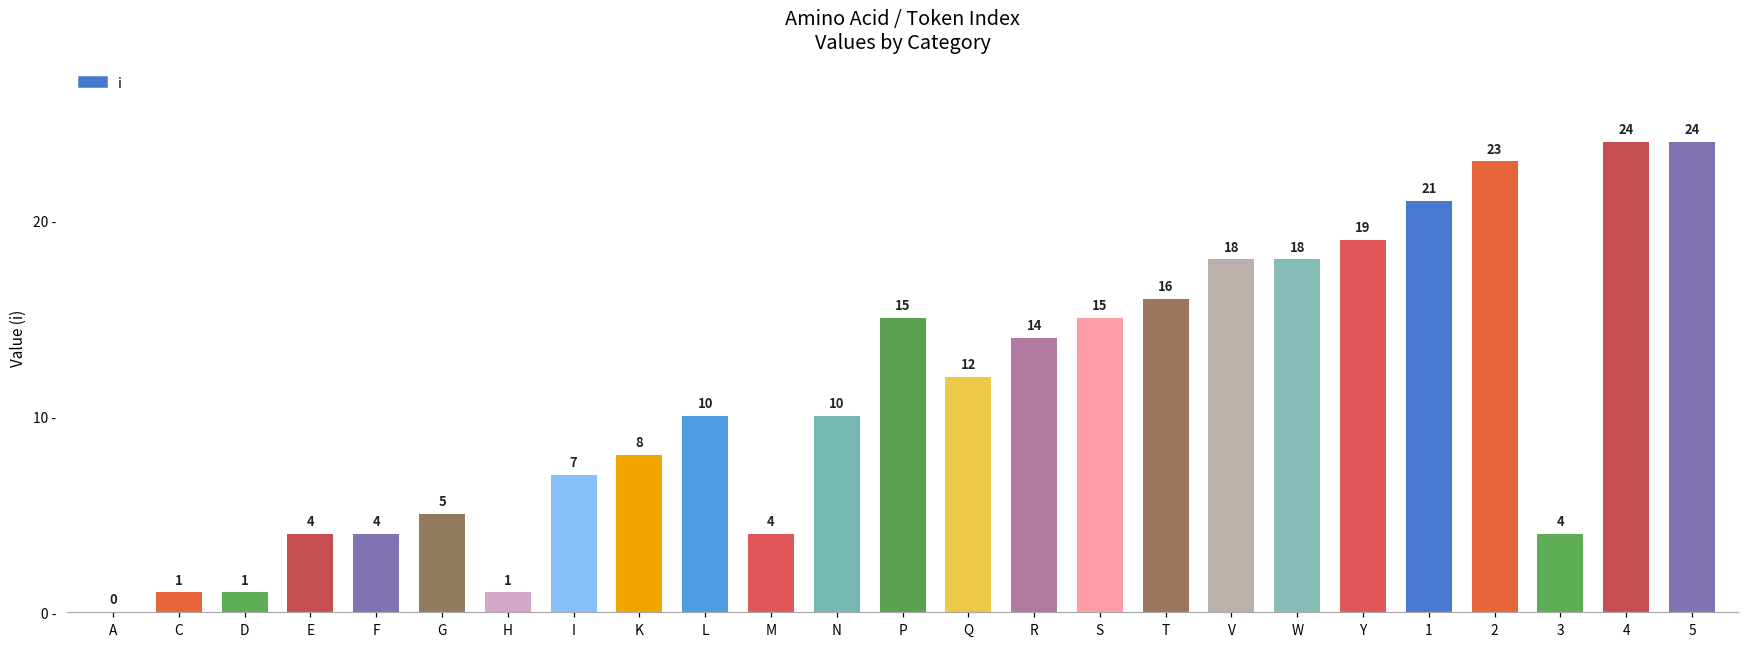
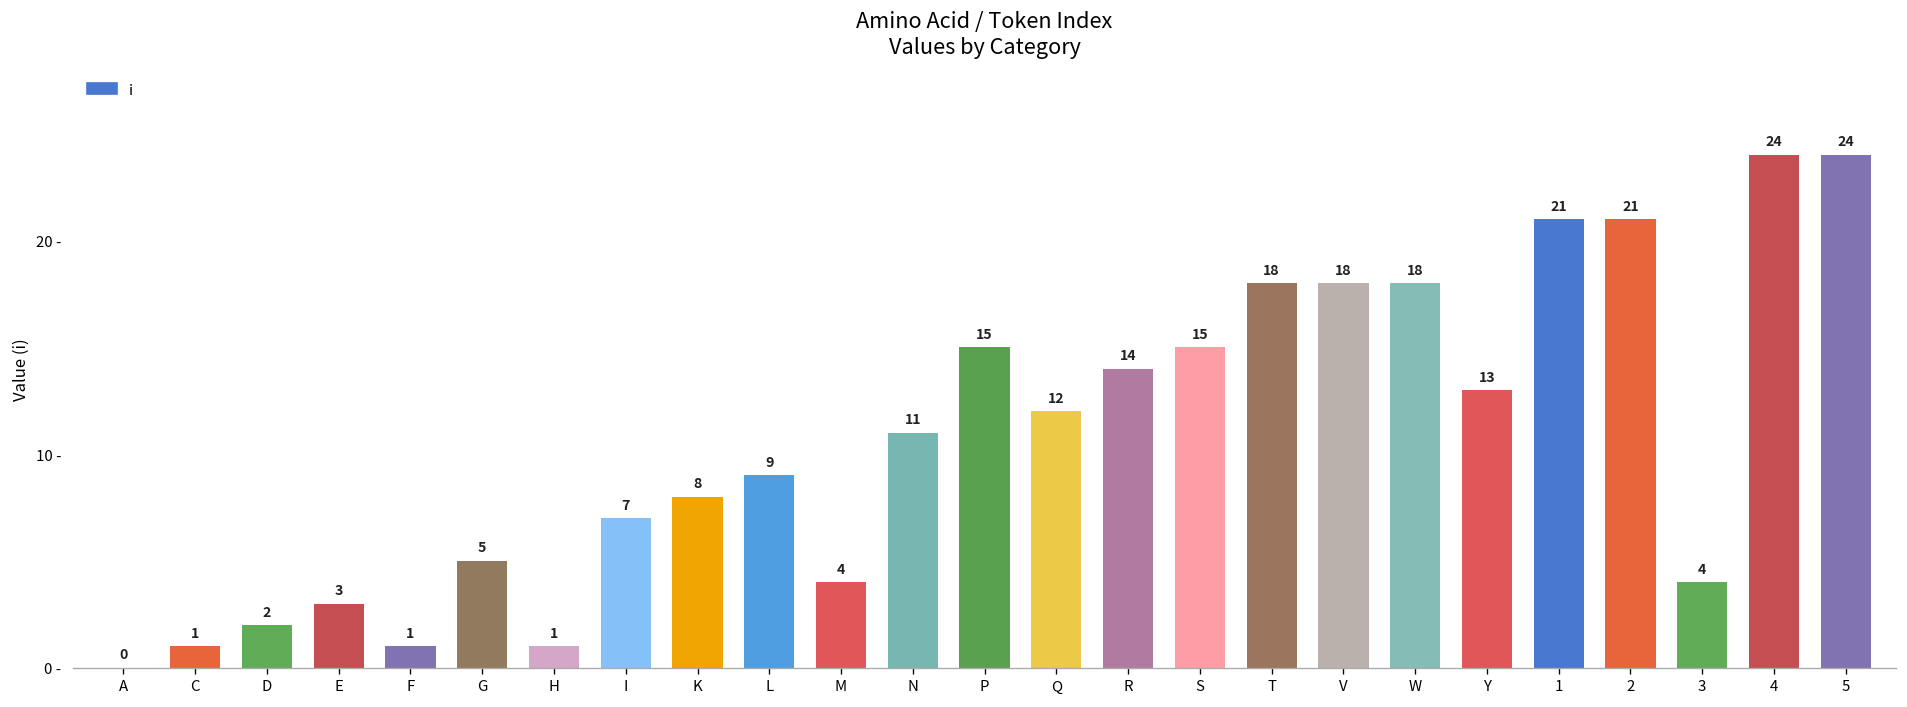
D: 1 -> 2
E: 4 -> 3
F: 4 -> 1
L: 10 -> 9
N: 10 -> 11
T: 16 -> 18
Y: 19 -> 13
2: 23 -> 21
